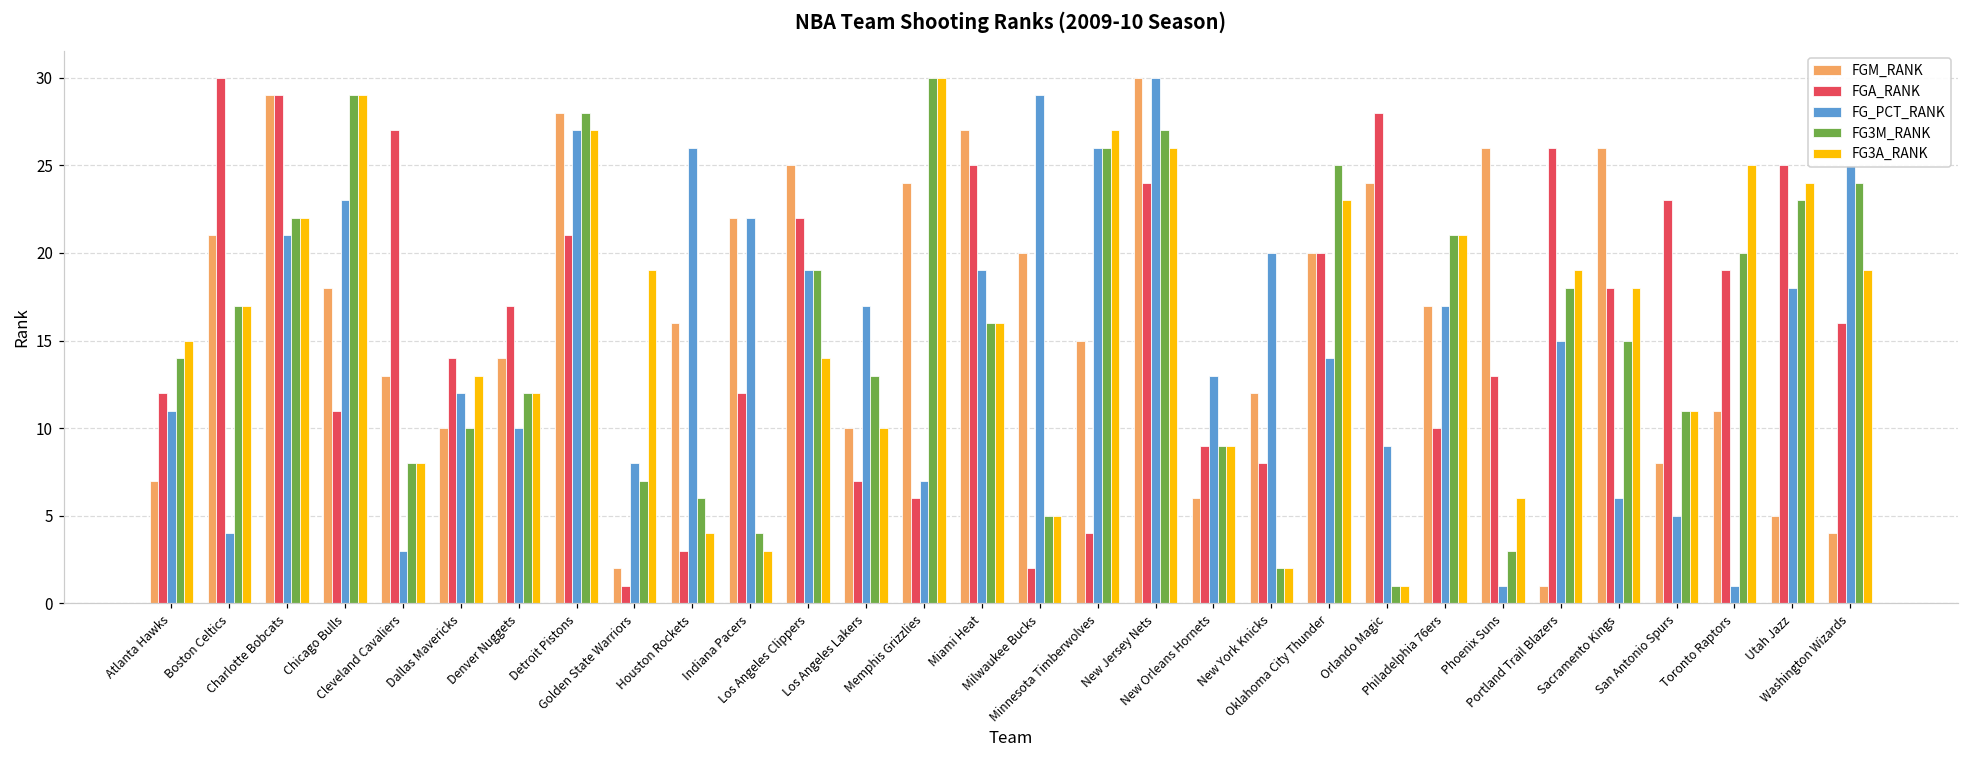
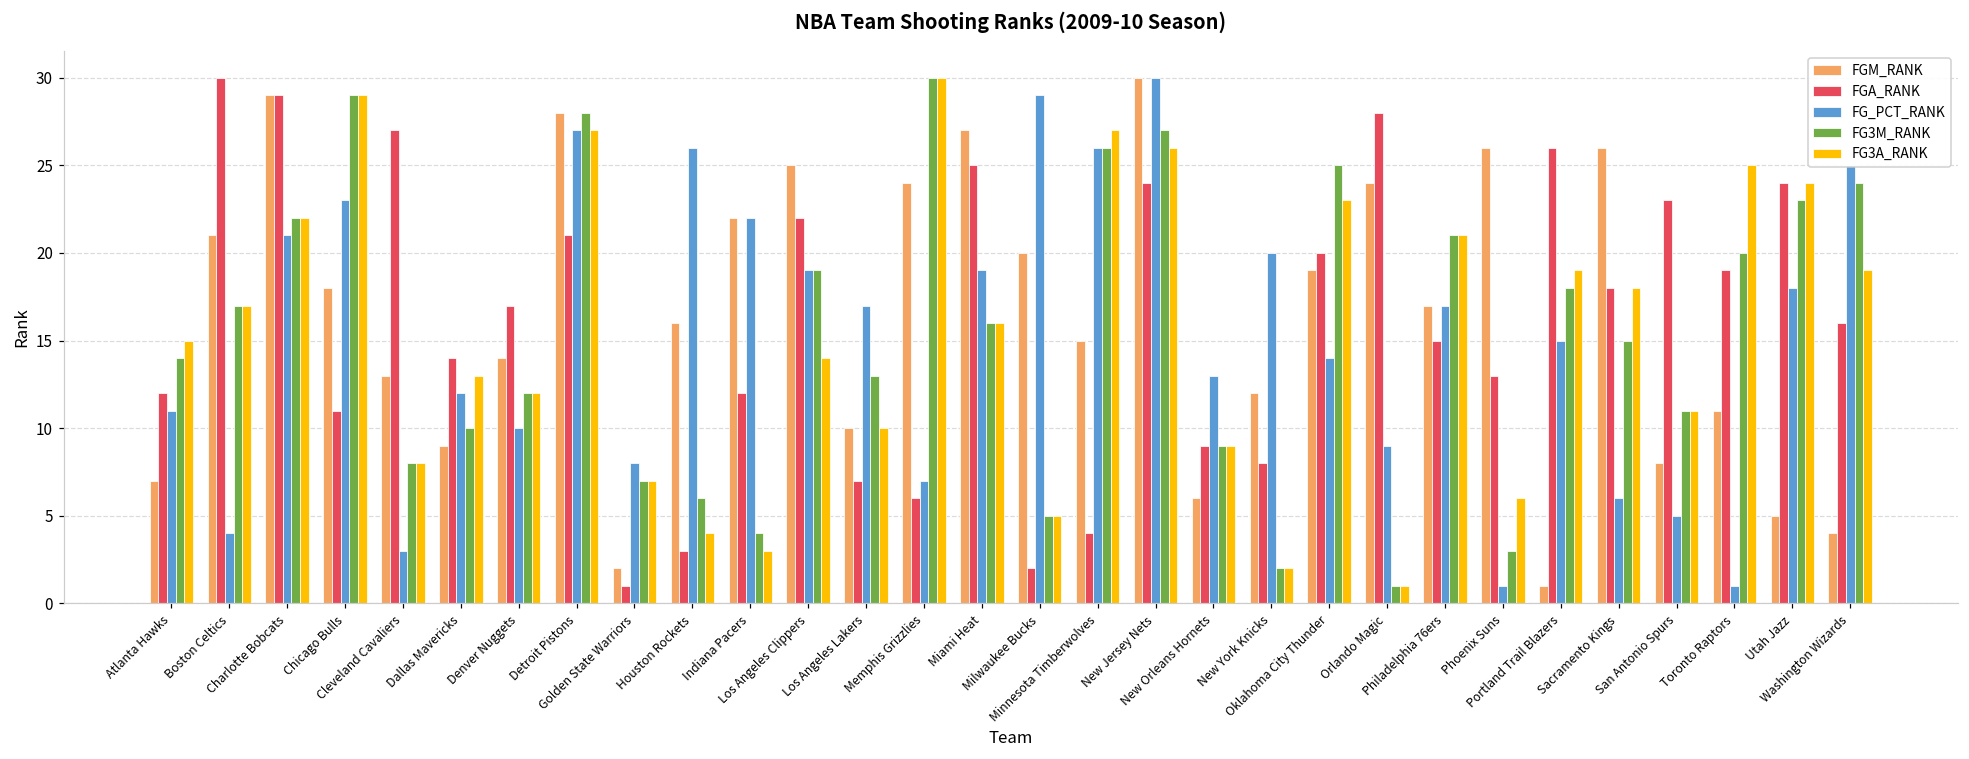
FGM_RANK, Dallas Mavericks: 10 -> 9
FG3A_RANK, Golden State Warriors: 19 -> 7
FGM_RANK, Oklahoma City Thunder: 20 -> 19
FGA_RANK, Philadelphia 76ers: 10 -> 15
FGA_RANK, Utah Jazz: 25 -> 24
